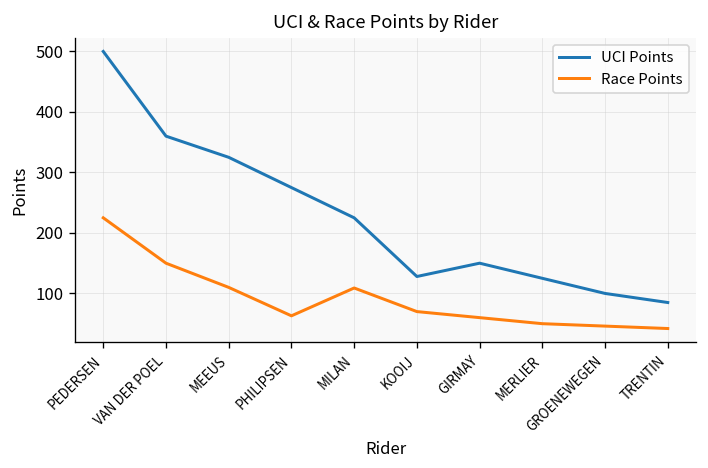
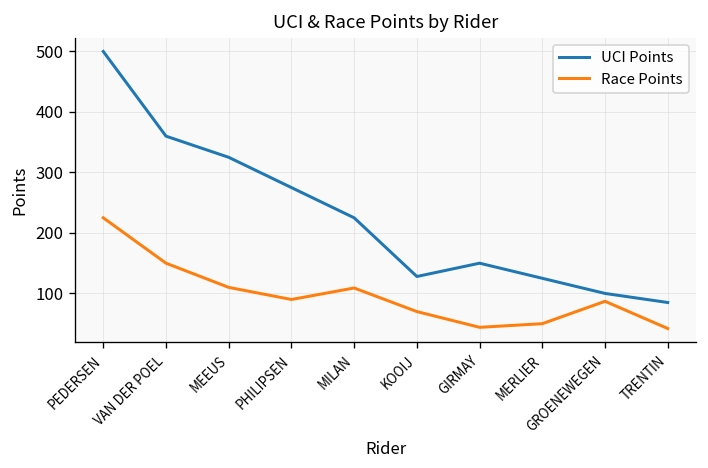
Race Points, PHILIPSEN: 60 -> 90
Race Points, GIRMAY: 60 -> 40
Race Points, GROENEWEGEN: 50 -> 90
